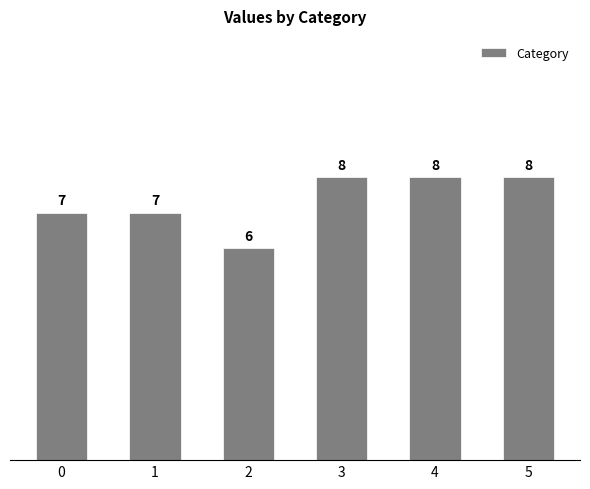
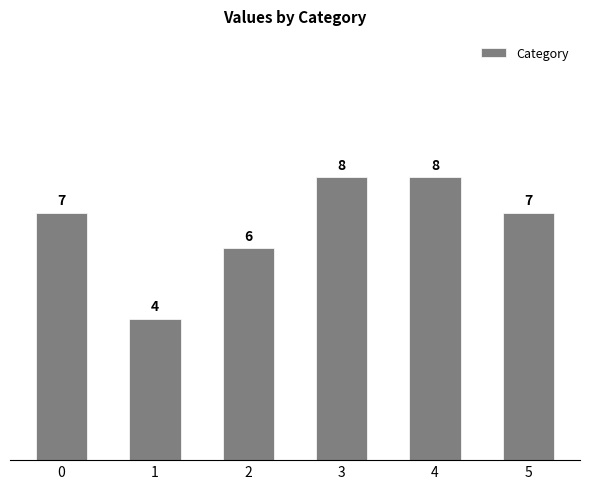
1: 7 -> 4
5: 8 -> 7
